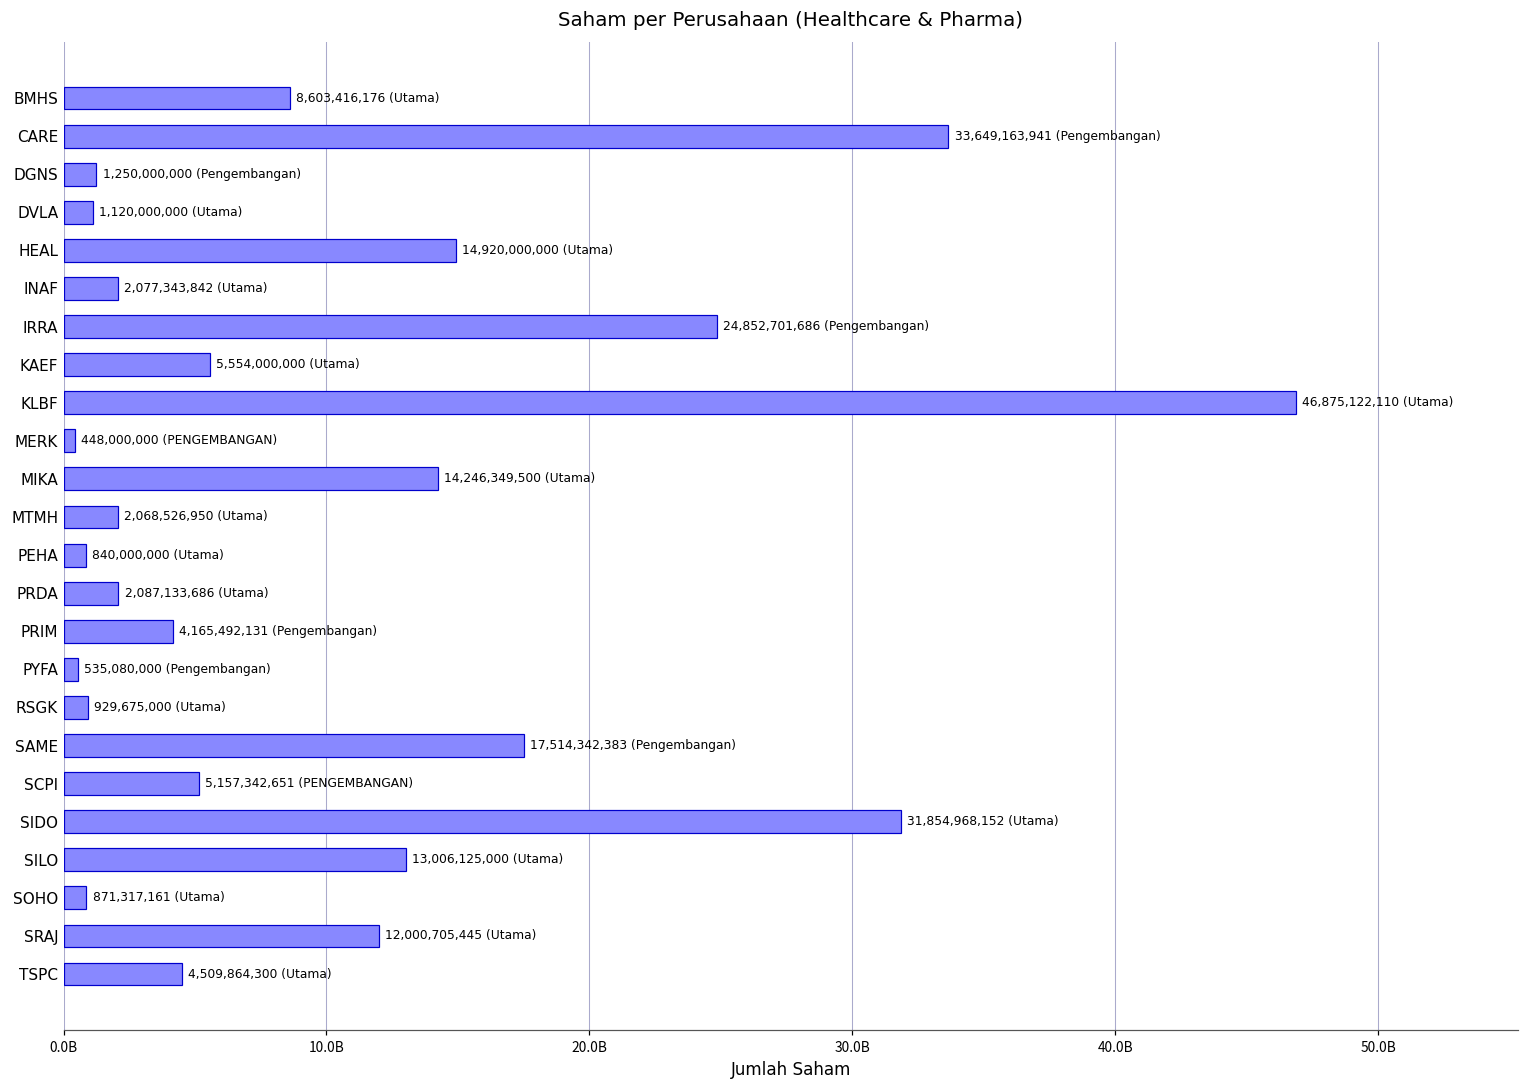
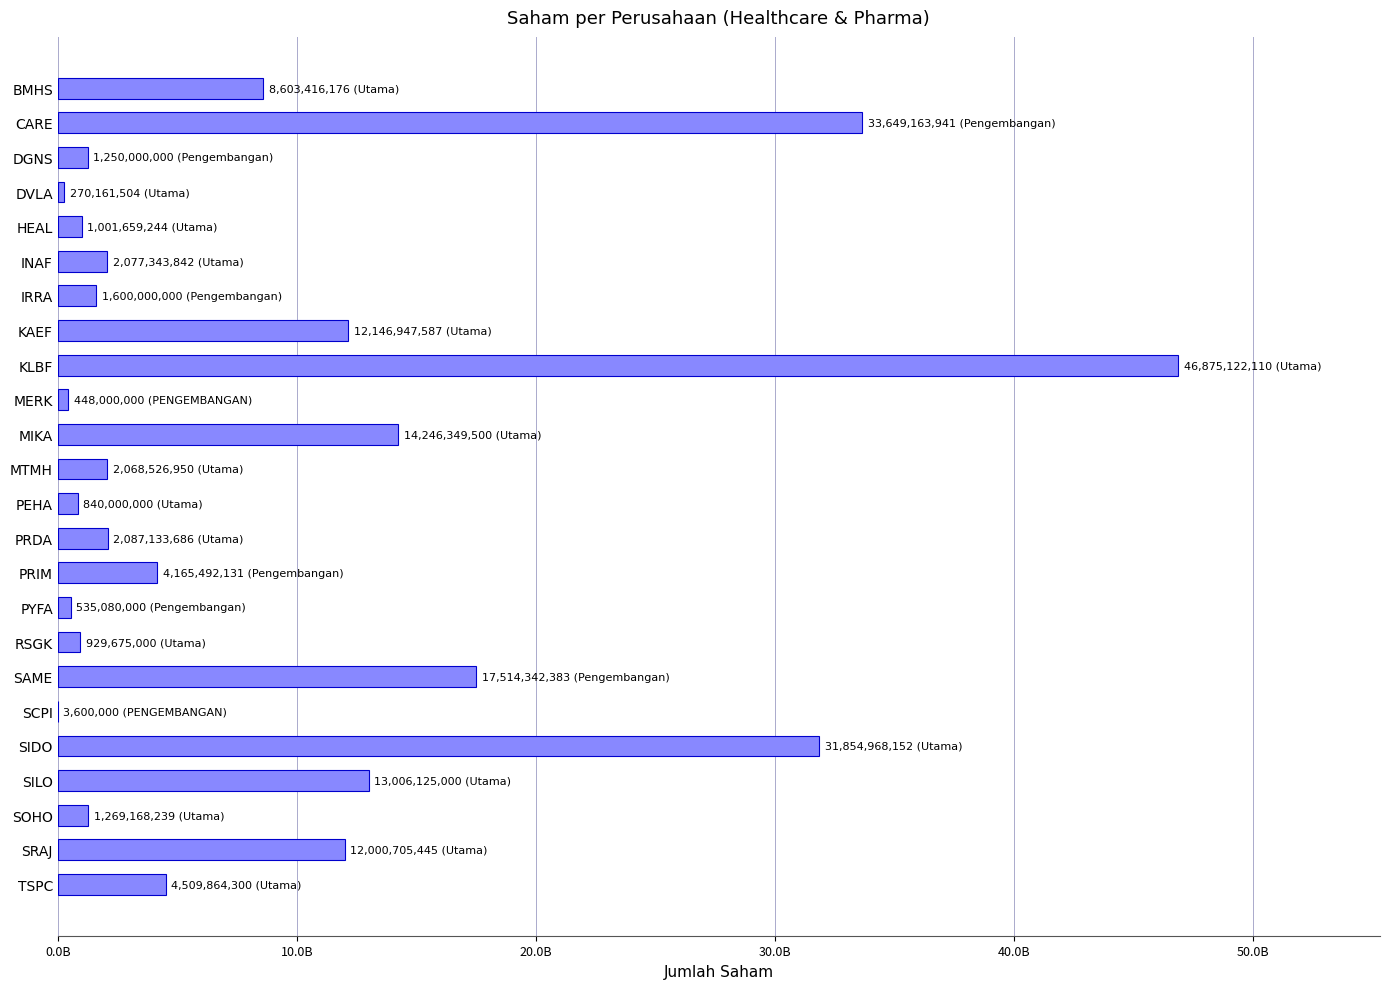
DVLA: 1,120,000,000 -> 270,161,504
HEAL: 14,920,000,000 -> 1,001,659,244
IRRA: 24,852,701,686 -> 1,600,000,000
KAEF: 5,554,000,000 -> 12,146,947,587
SCPI: 5,157,342,651 -> 3,600,000
SOHO: 871,317,161 -> 1,269,168,239
